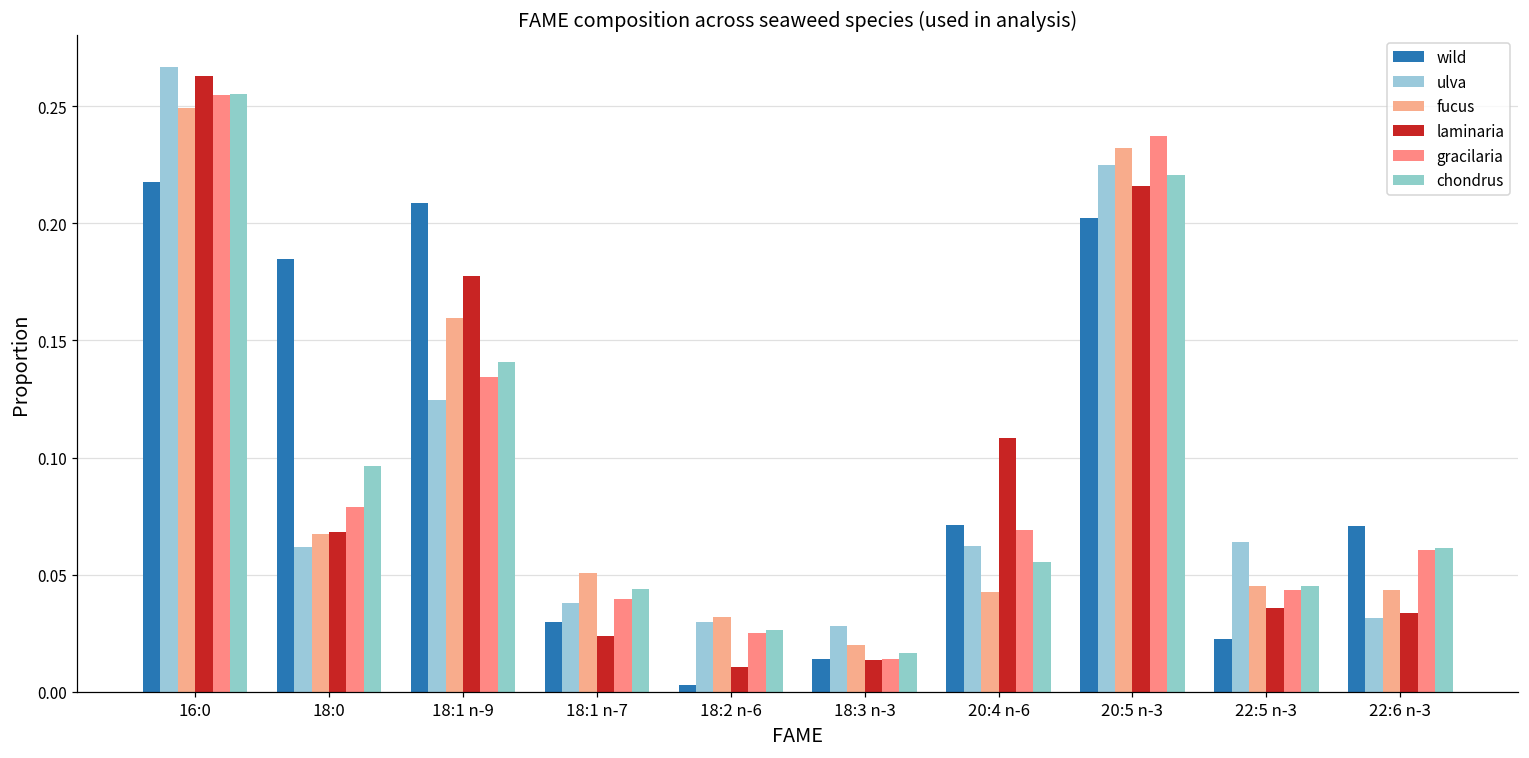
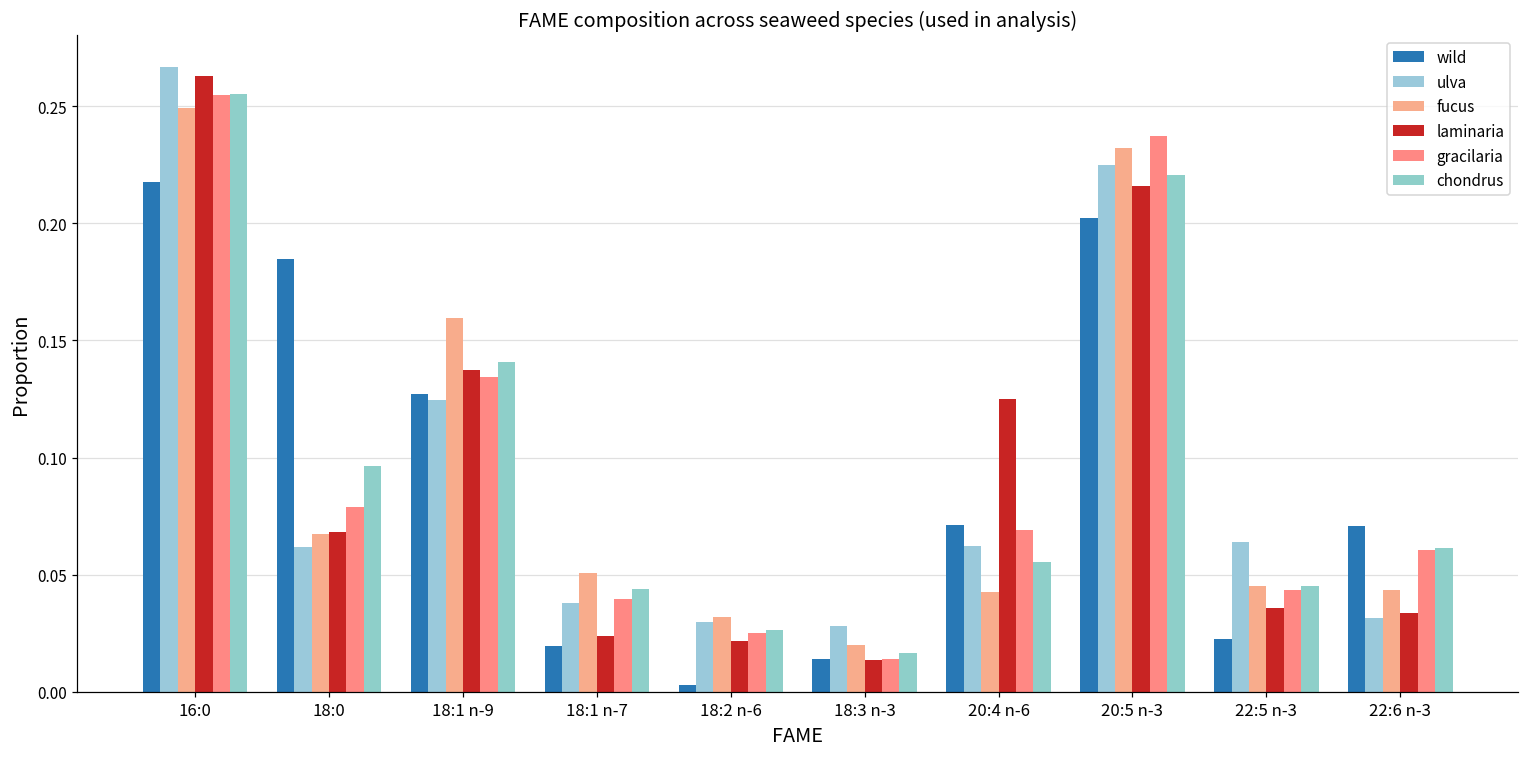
wild, 18:1 n-9: 0.209 -> 0.127
laminaria, 18:1 n-9: 0.178 -> 0.137
wild, 18:1 n-7: 0.030 -> 0.020
laminaria, 18:2 n-6: 0.011 -> 0.022
laminaria, 20:4 n-6: 0.108 -> 0.125
